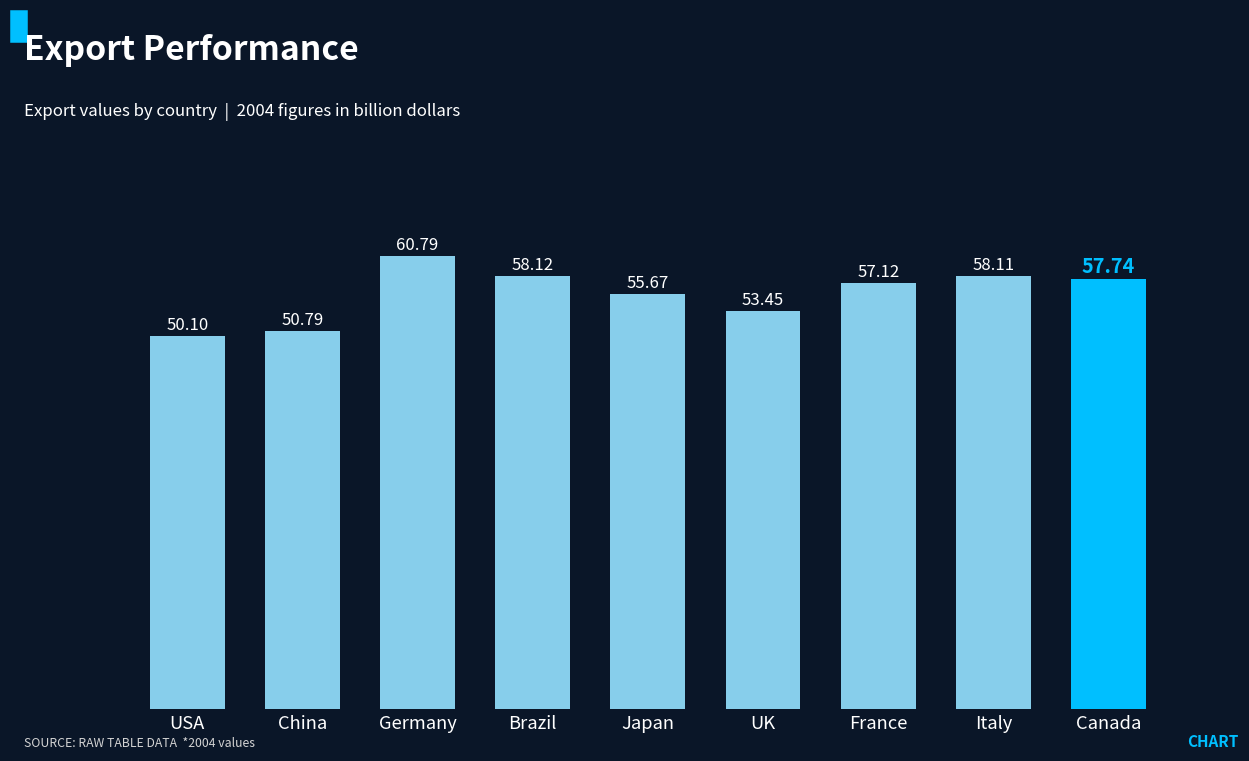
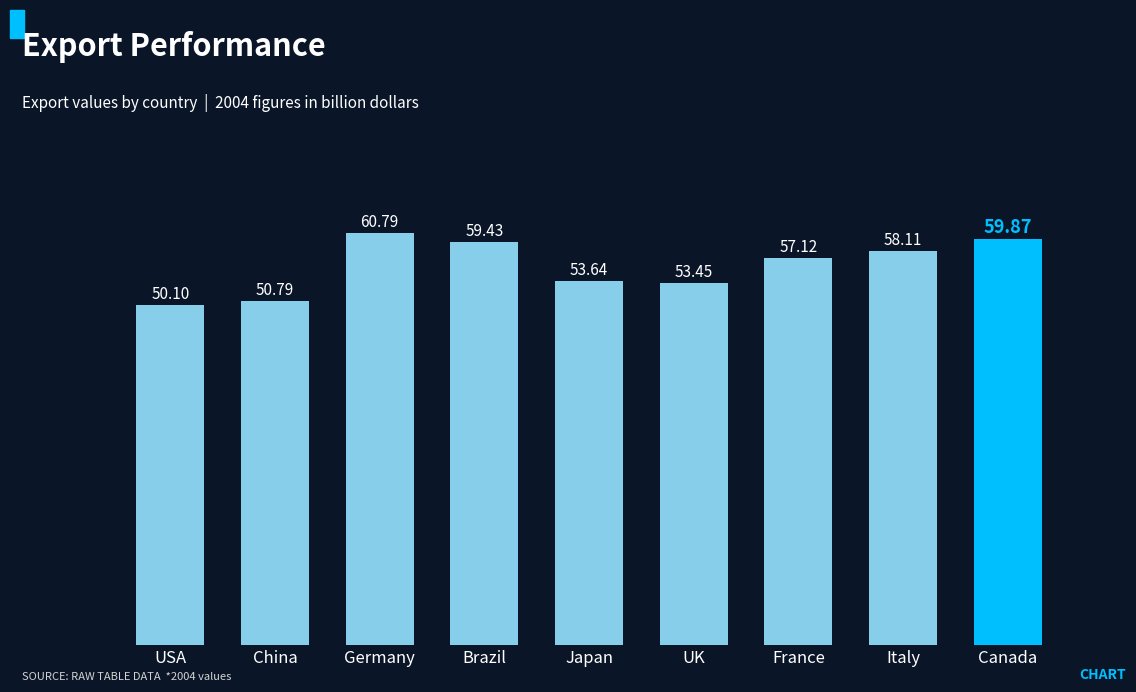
Brazil: 58.12 -> 59.43
Japan: 55.67 -> 53.64
Canada: 57.74 -> 59.87
